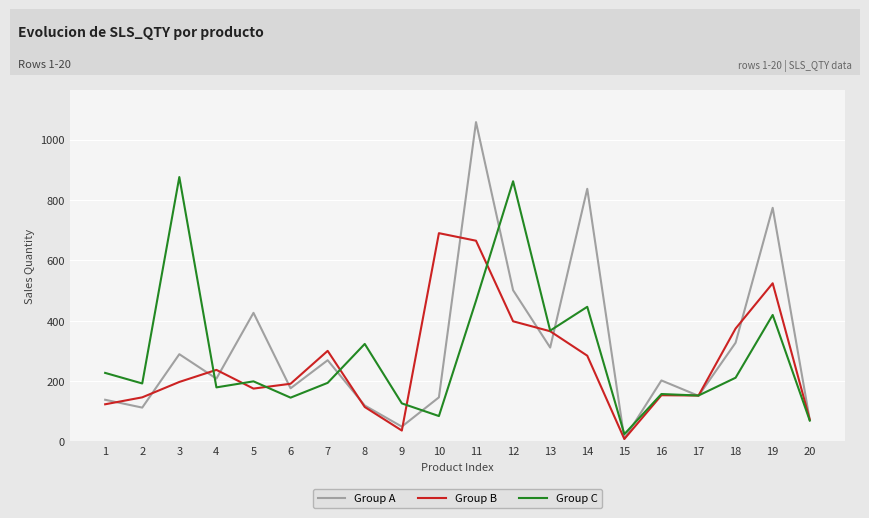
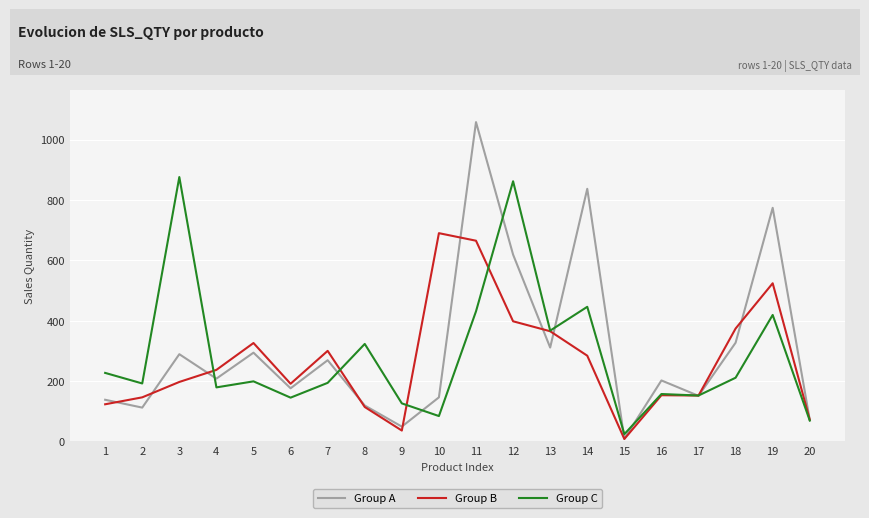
Group A, 5: 430 -> 290
Group B, 5: 180 -> 330
Group C, 11: 470 -> 430
Group A, 12: 500 -> 620
